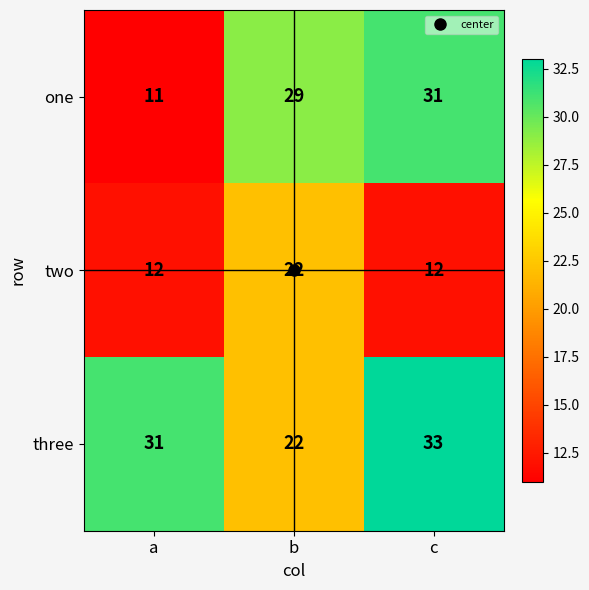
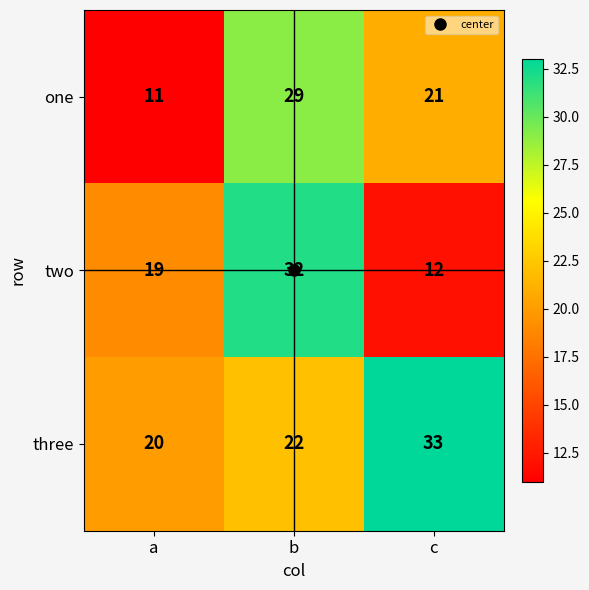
one, c: 31 -> 21
two, a: 12 -> 19
two, b: 22 -> 32
three, a: 31 -> 20
